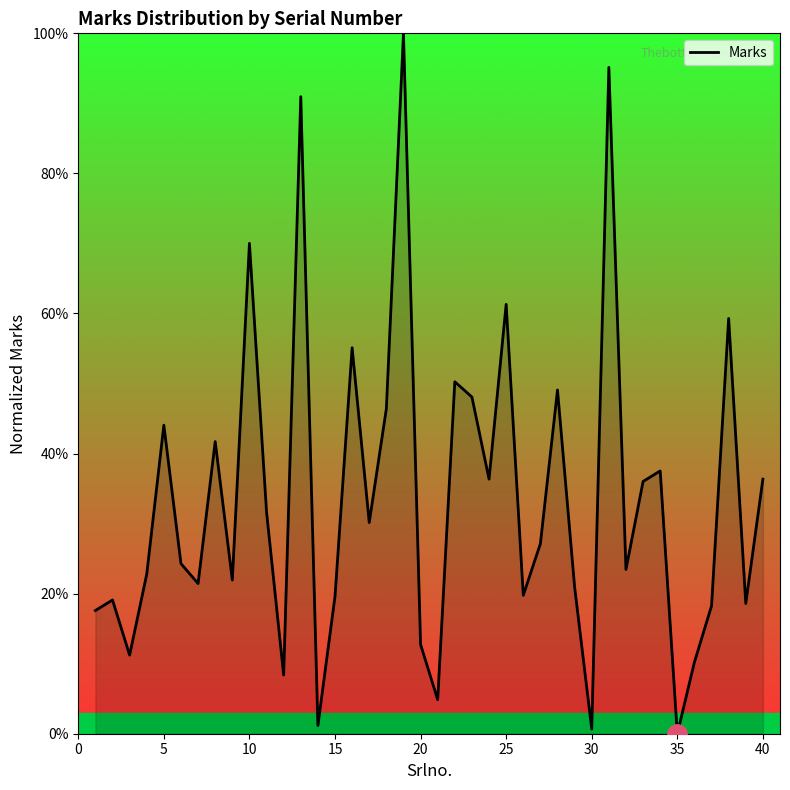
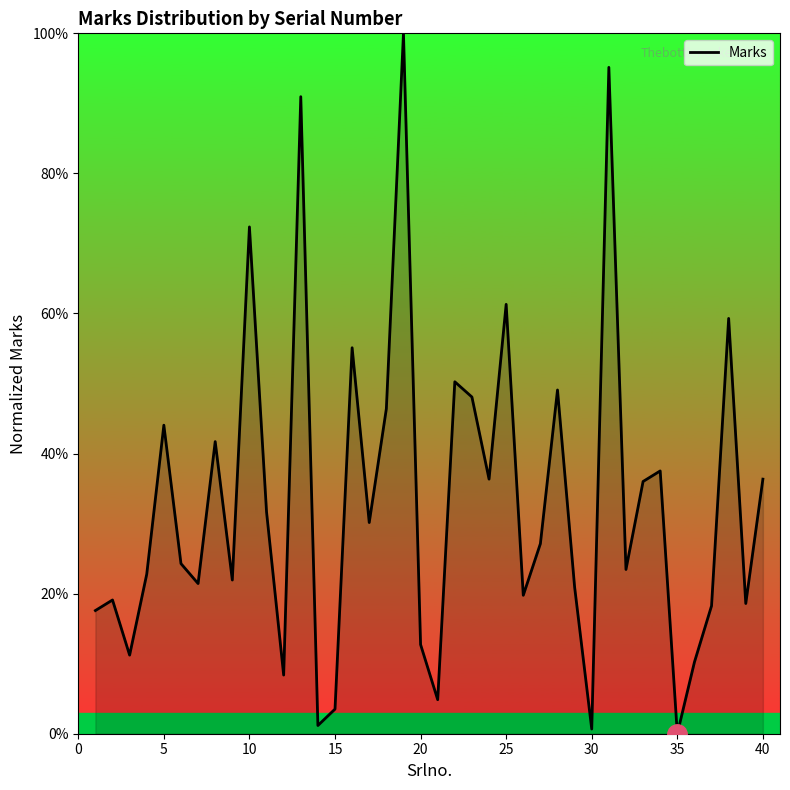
Marks, 10: 70% -> 72%
Marks, 15: 20% -> 4%
